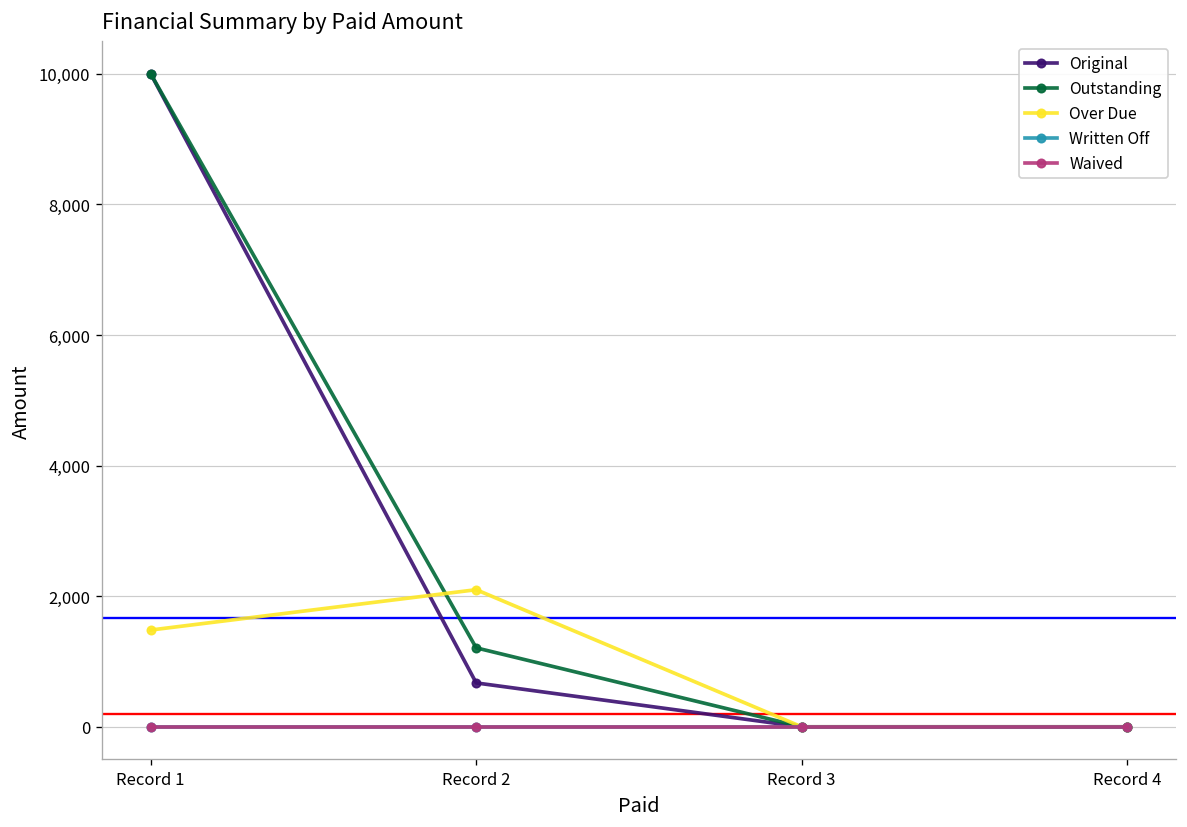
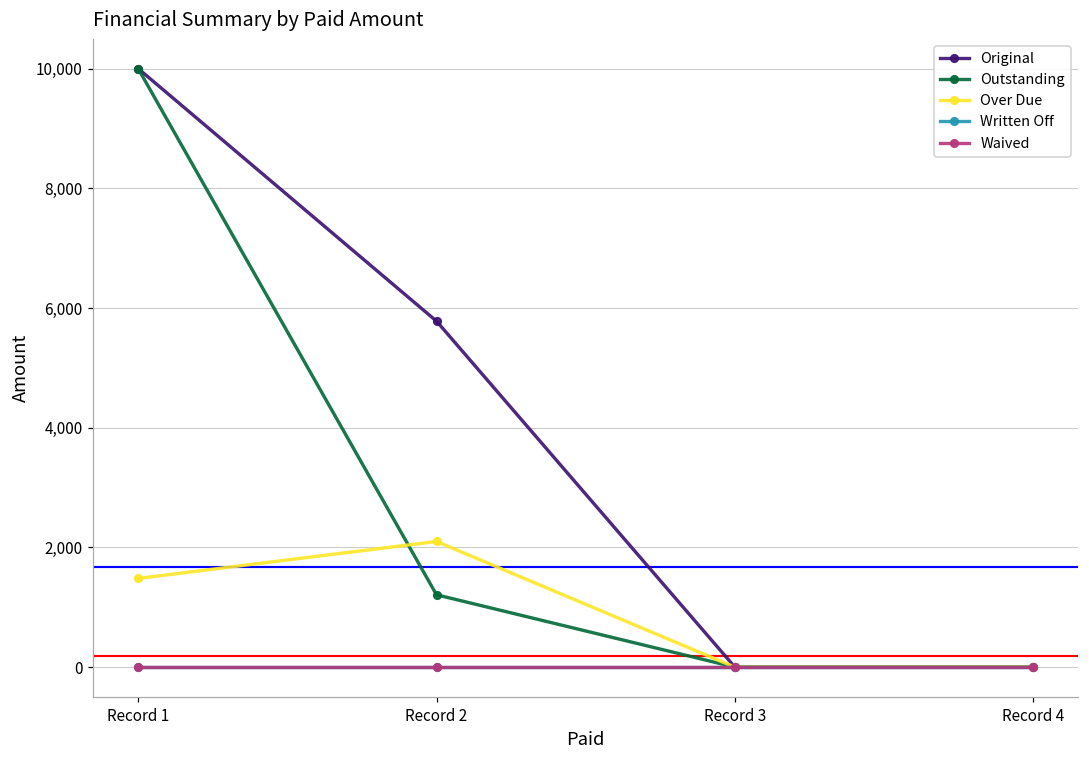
Original, Record 2: 700 -> 5,800
